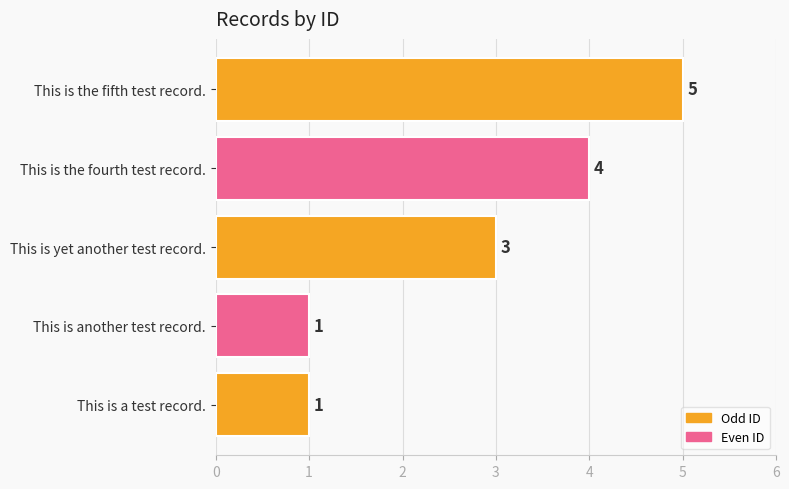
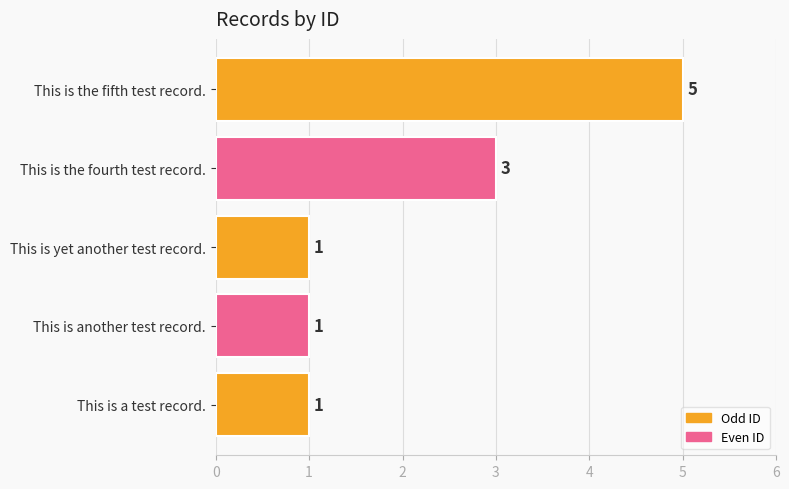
This is the fourth test record.: 4 -> 3
This is yet another test record.: 3 -> 1
